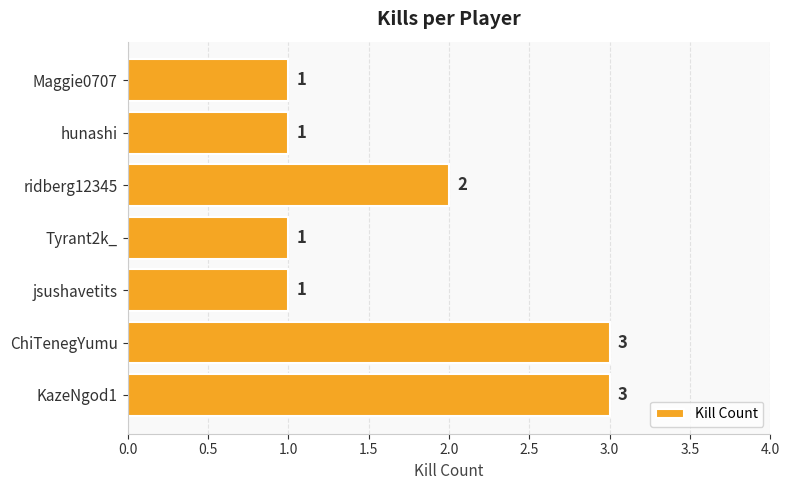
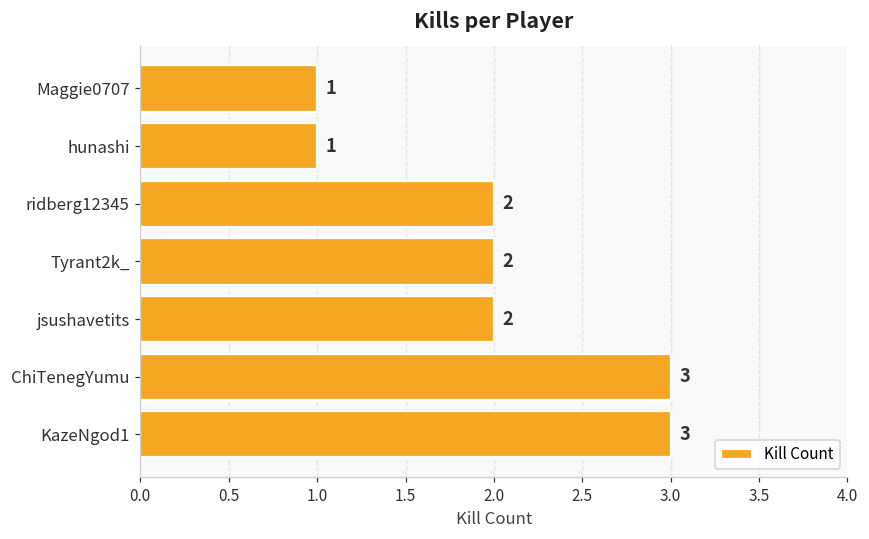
Tyrant2k_: 1 -> 2
jsushavetits: 1 -> 2
